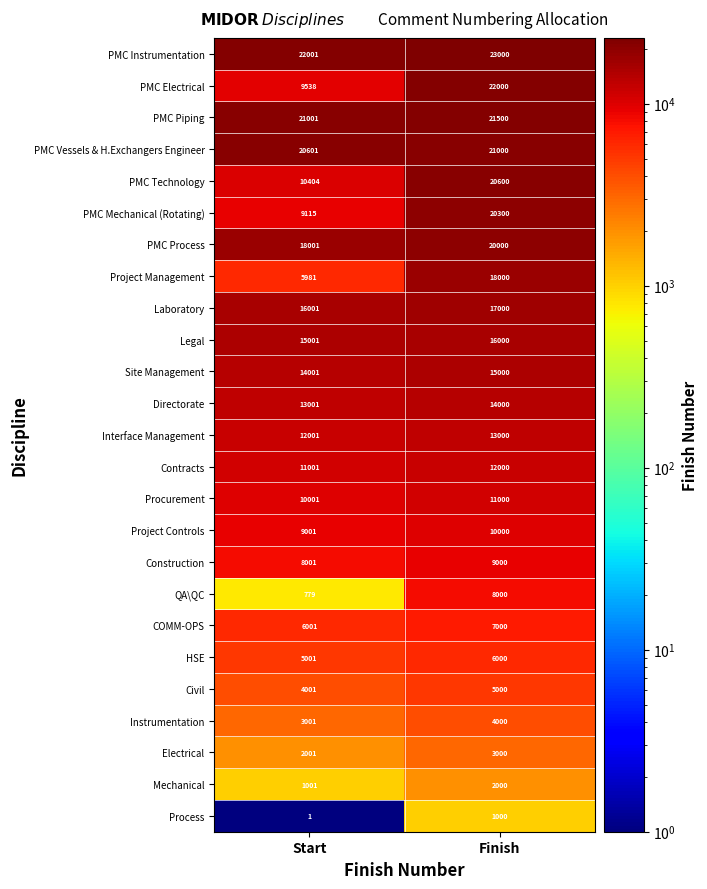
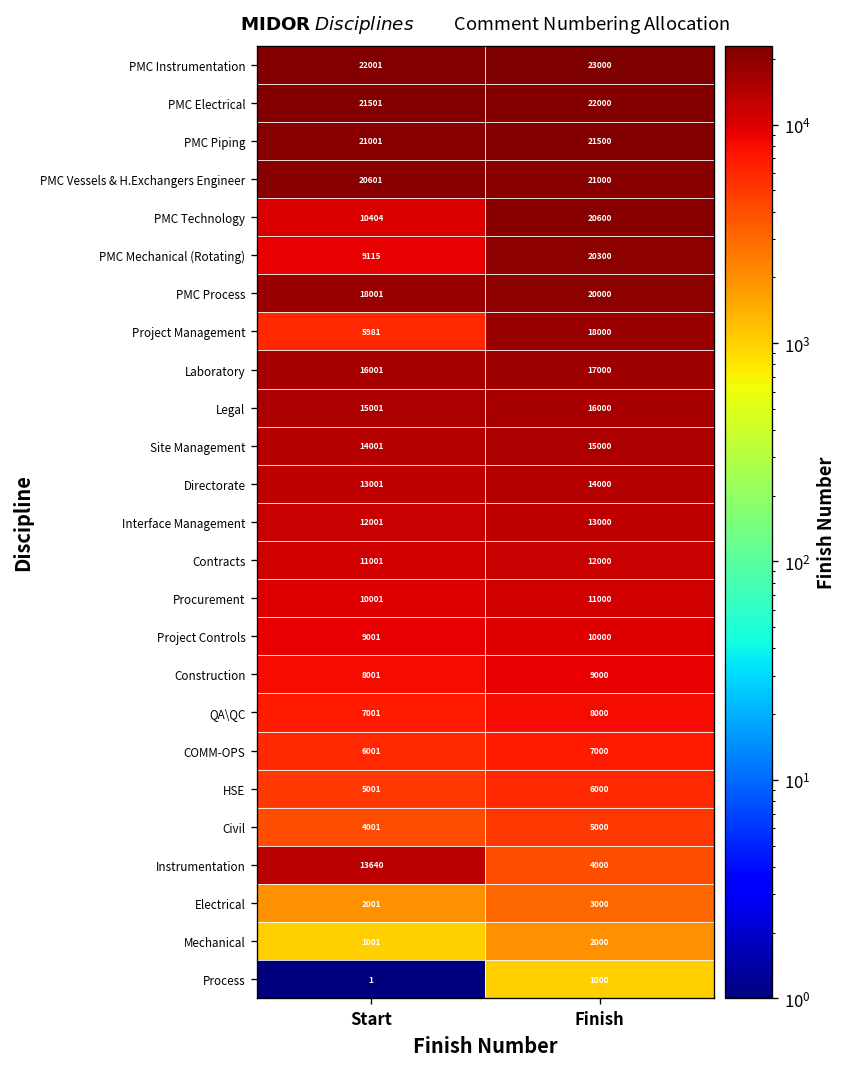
PMC Electrical, Start: 9538 -> 21501
QA\QC, Start: 779 -> 7001
Instrumentation, Start: 3001 -> 13640
